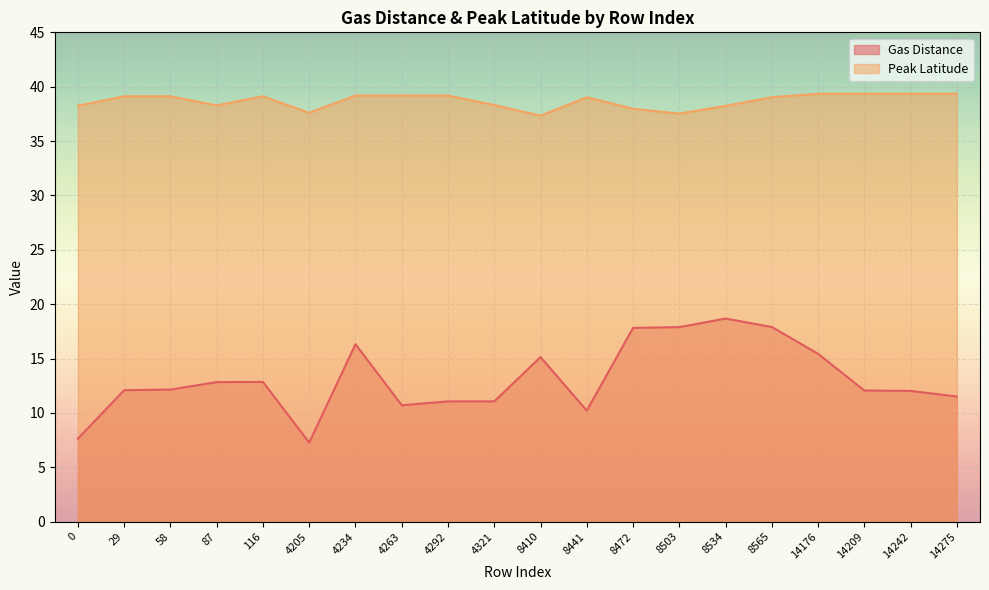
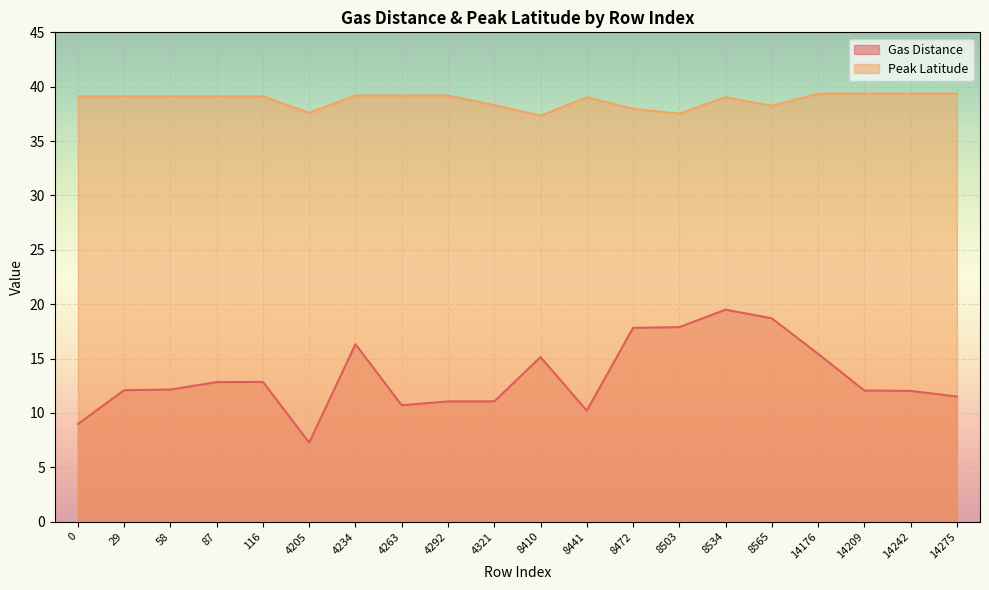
Gas Distance, 0: 7.6 -> 9.0
Peak Latitude, 0: 38.3 -> 39.1
Peak Latitude, 87: 38.3 -> 39.1
Gas Distance, 8534: 18.7 -> 19.5
Peak Latitude, 8534: 38.2 -> 39.0
Gas Distance, 8565: 17.9 -> 18.7
Peak Latitude, 8565: 39.0 -> 38.3
